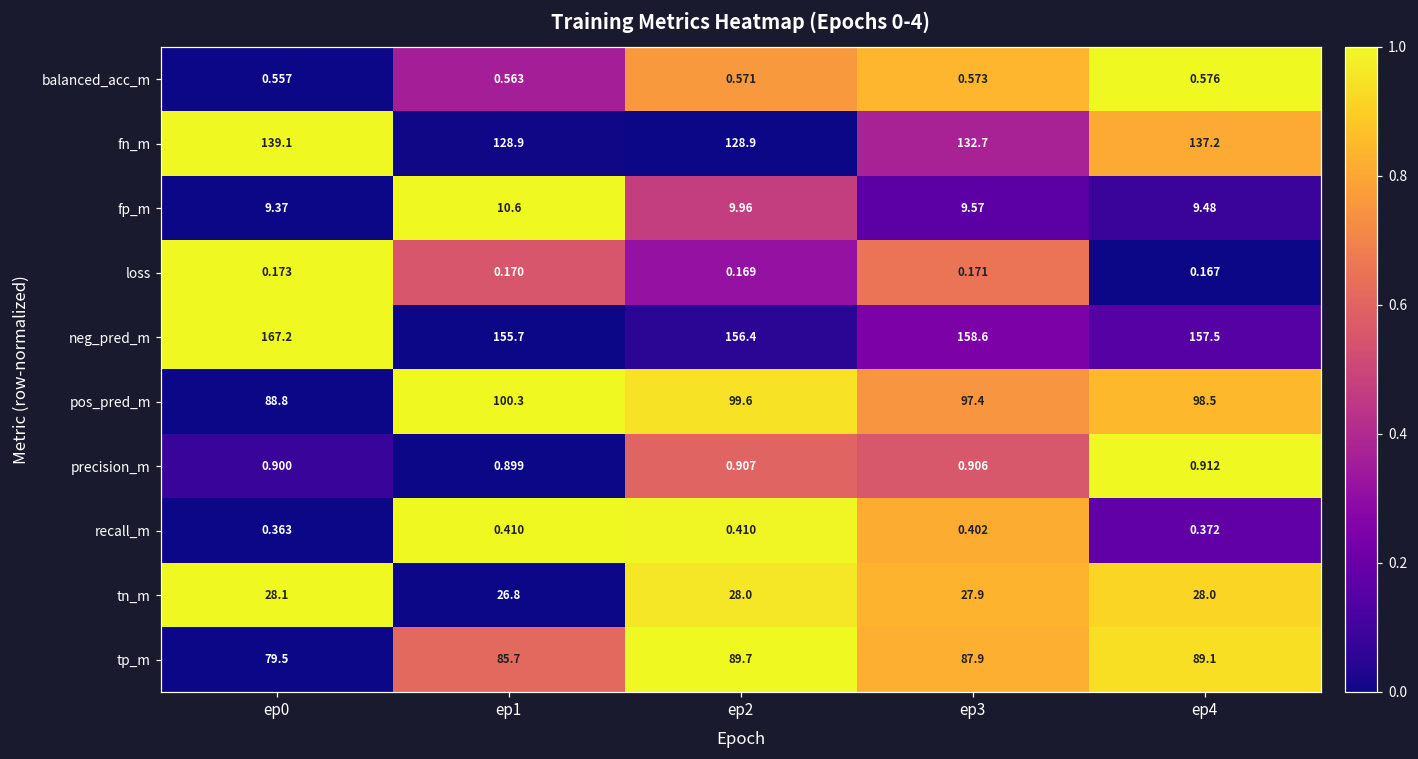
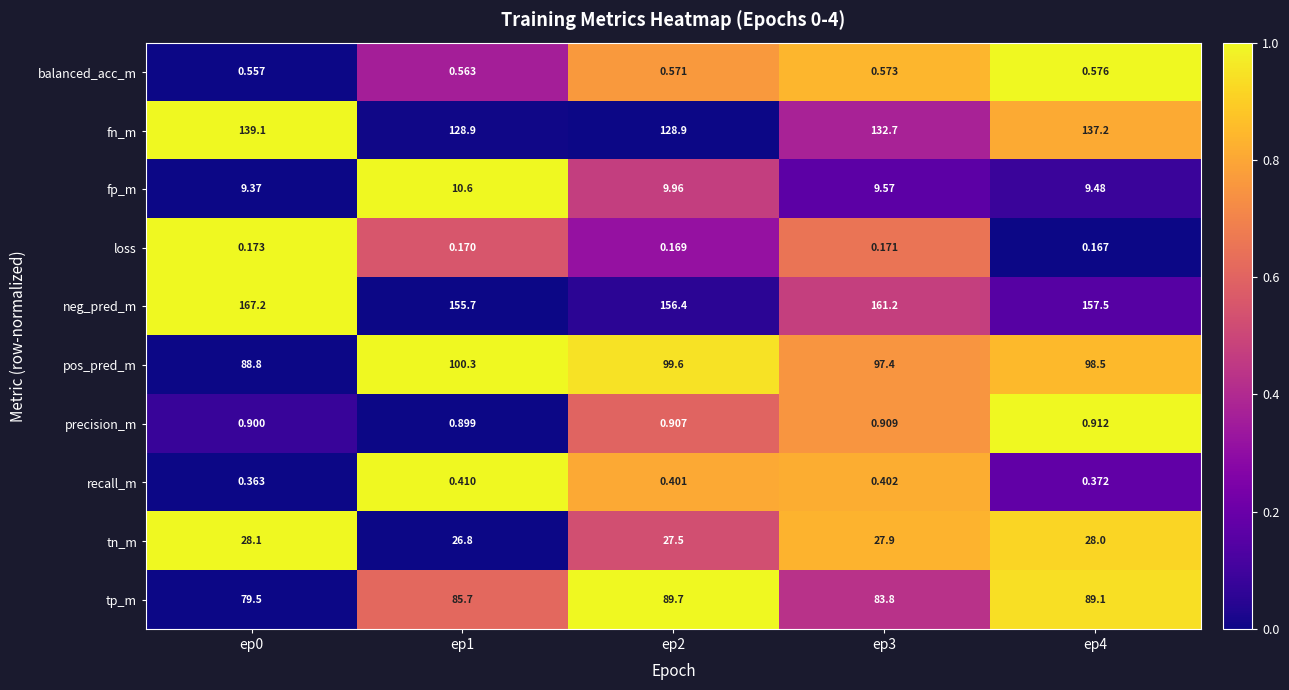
neg_pred_m, ep3: 158.6 -> 161.2
precision_m, ep3: 0.906 -> 0.909
recall_m, ep2: 0.410 -> 0.401
tn_m, ep2: 28.0 -> 27.5
tp_m, ep3: 87.9 -> 83.8
